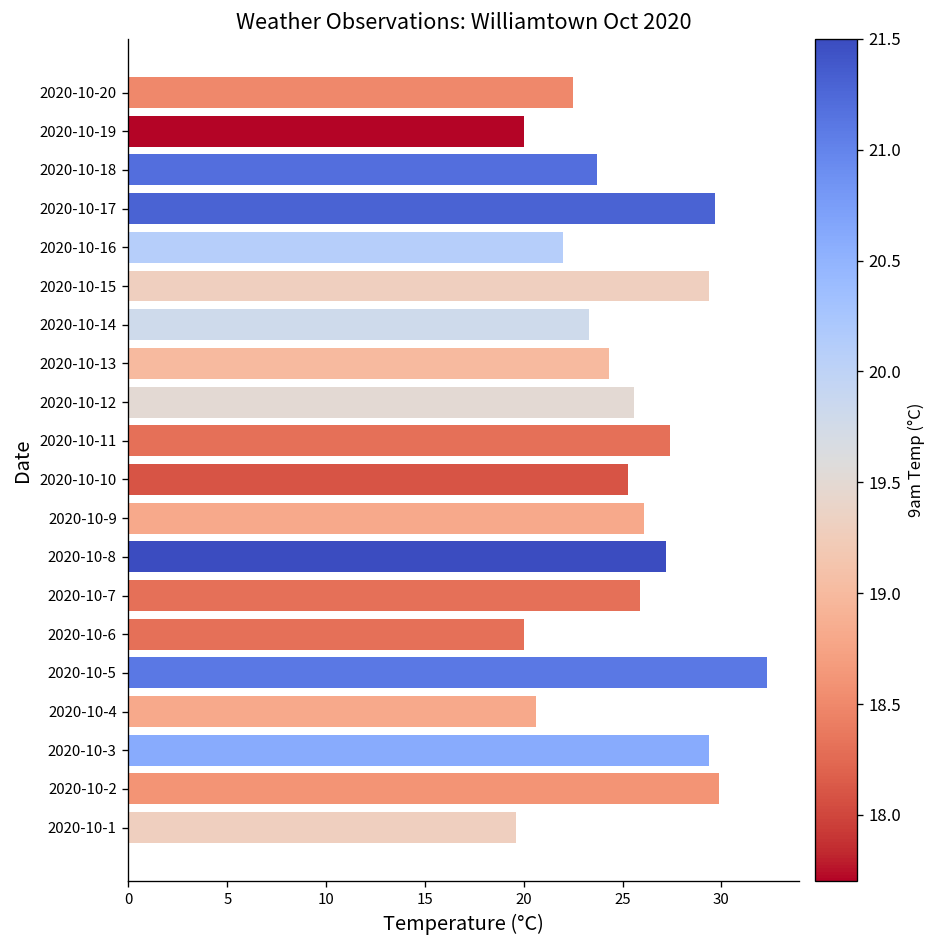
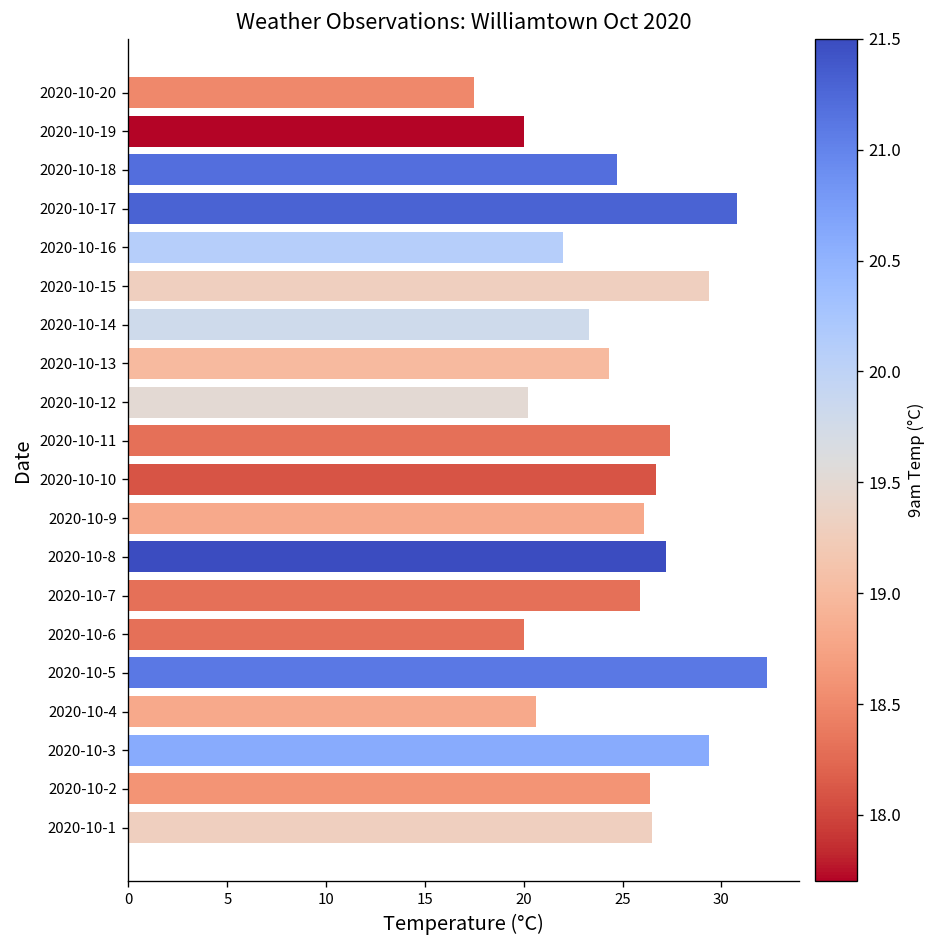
2020-10-20: 22.5 -> 17.5
2020-10-18: 23.7 -> 24.7
2020-10-17: 29.7 -> 30.8
2020-10-12: 25.6 -> 20.2
2020-10-10: 25.3 -> 26.7
2020-10-2: 29.9 -> 26.4
2020-10-1: 19.6 -> 26.5
